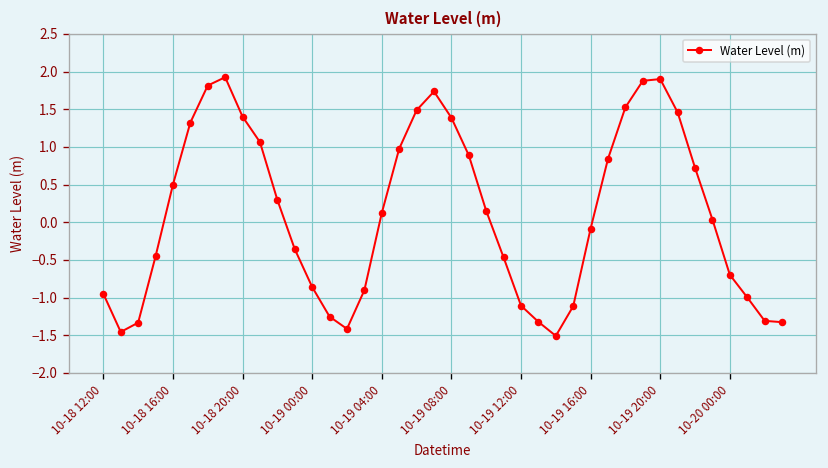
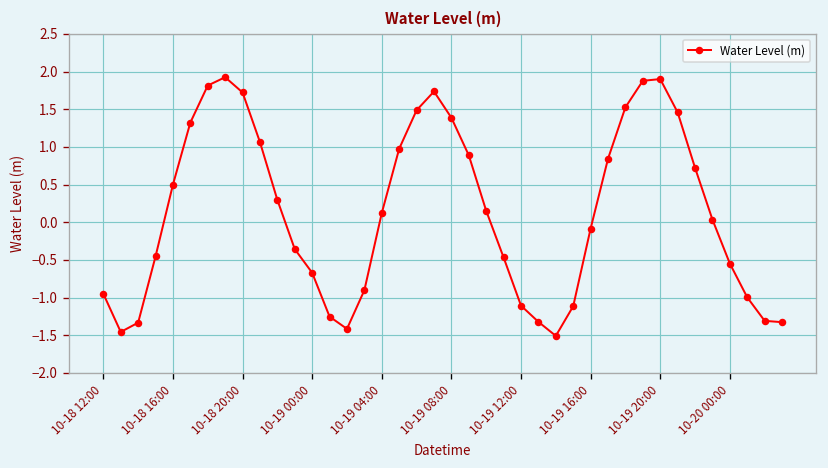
10-18 20:00: 1.4 -> 1.7
10-19 00:00: -0.9 -> -0.7
10-20 00:00: -0.7 -> -0.5
